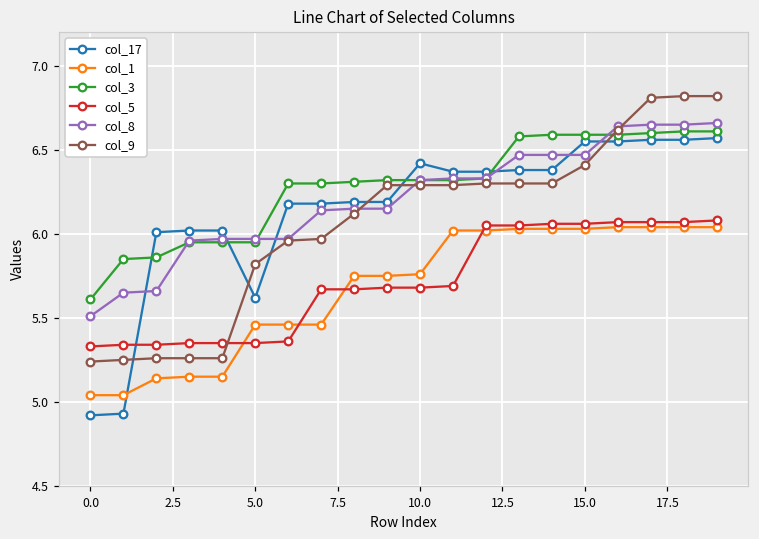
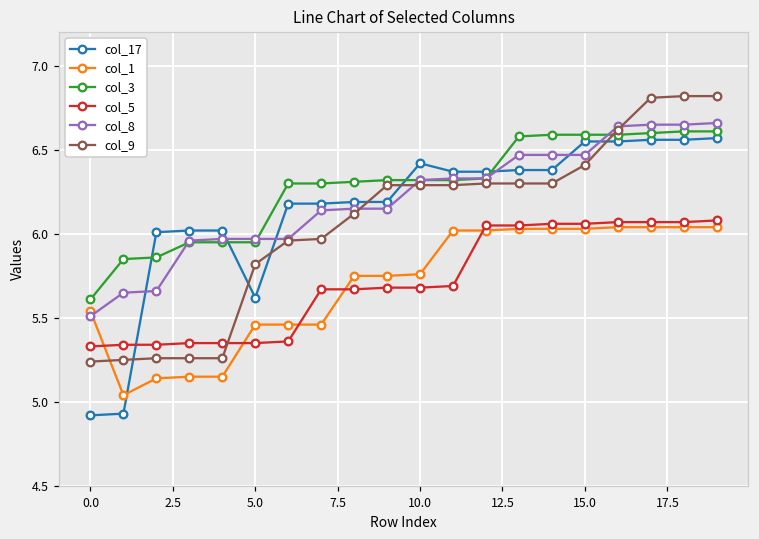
col_1, 0.0: 5.04 -> 5.54
